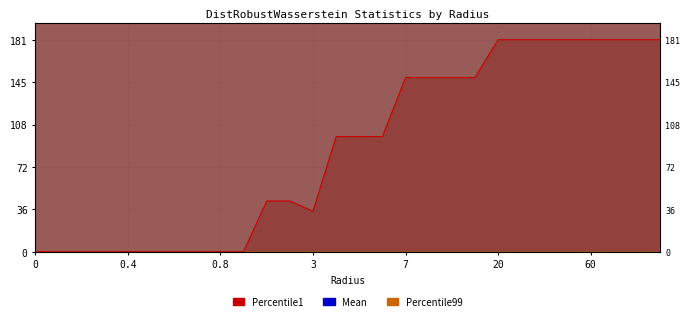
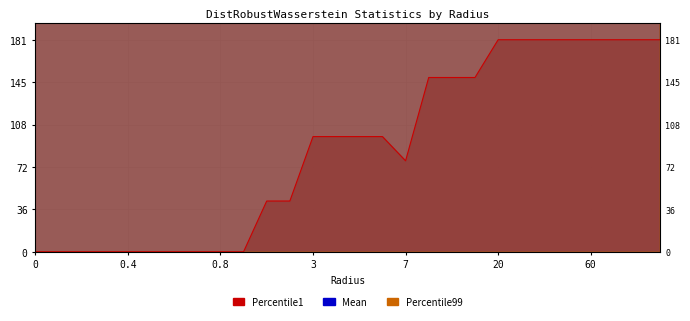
Percentile1, 3: 35 -> 98
Percentile1, 7: 149 -> 78
